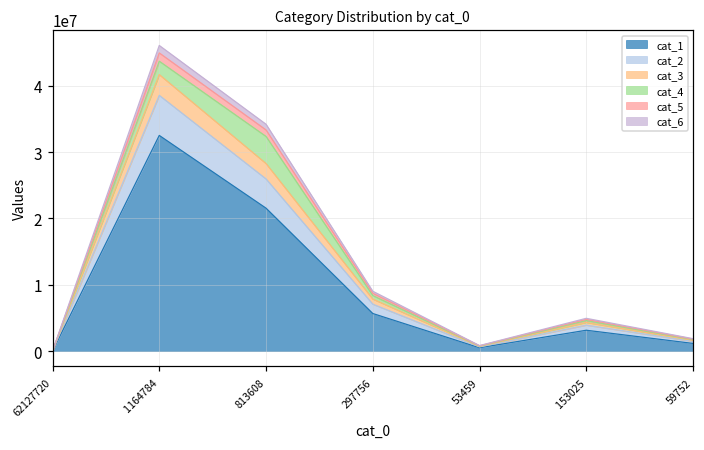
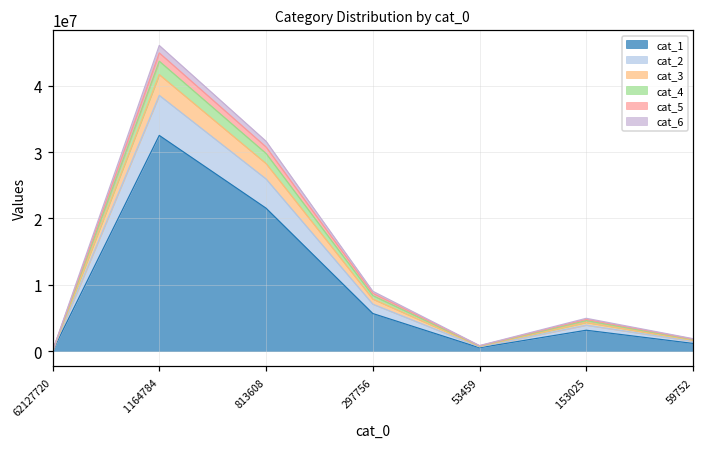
cat_4, 813608: 4000000 -> 2000000
